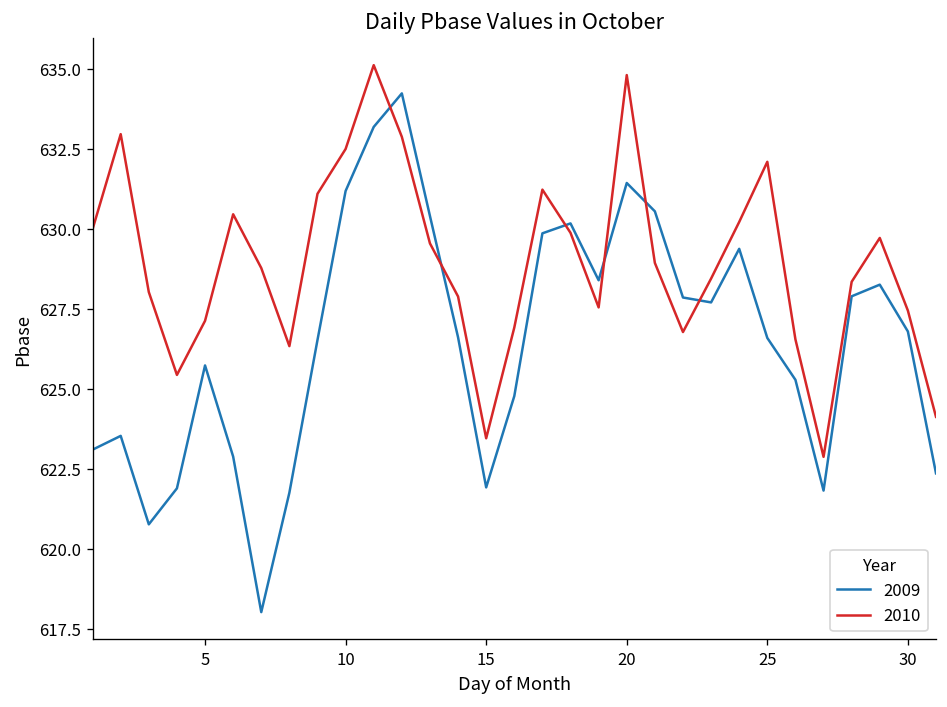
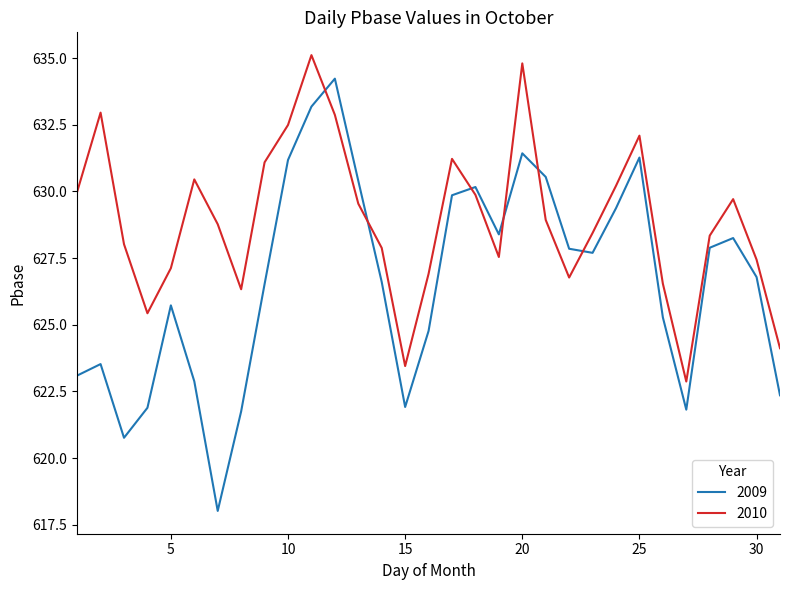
2009, 25: 626.6 -> 631.3
